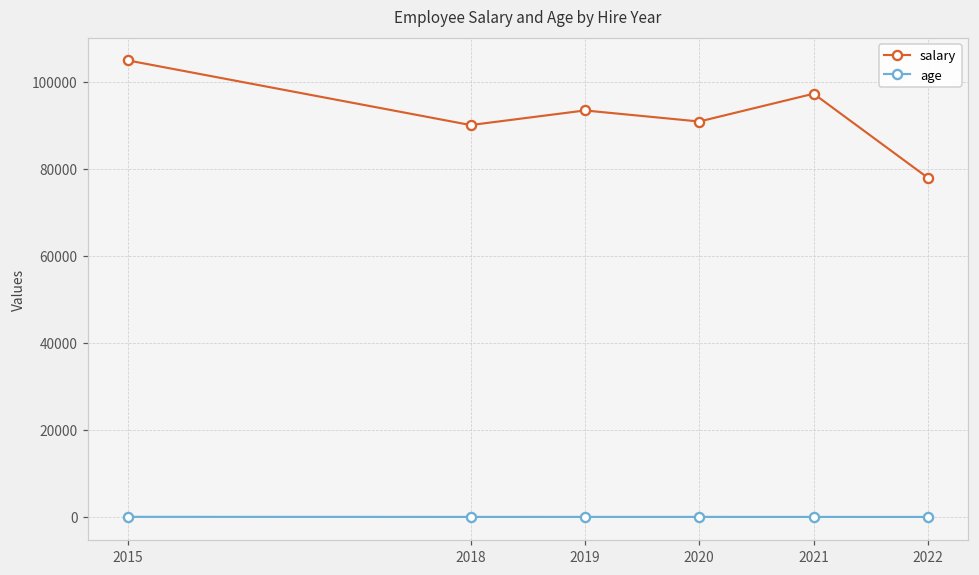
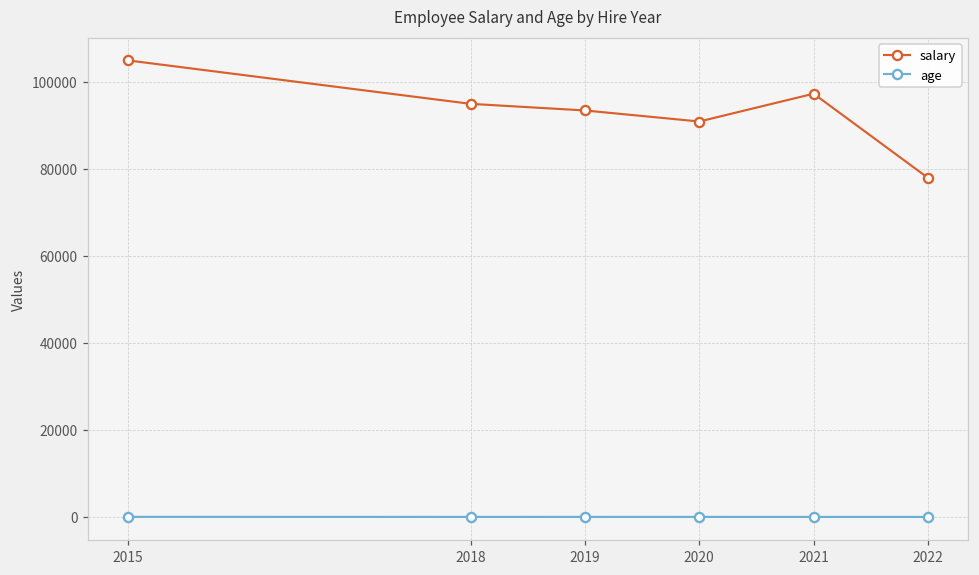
salary, 2018: 90000 -> 95000
